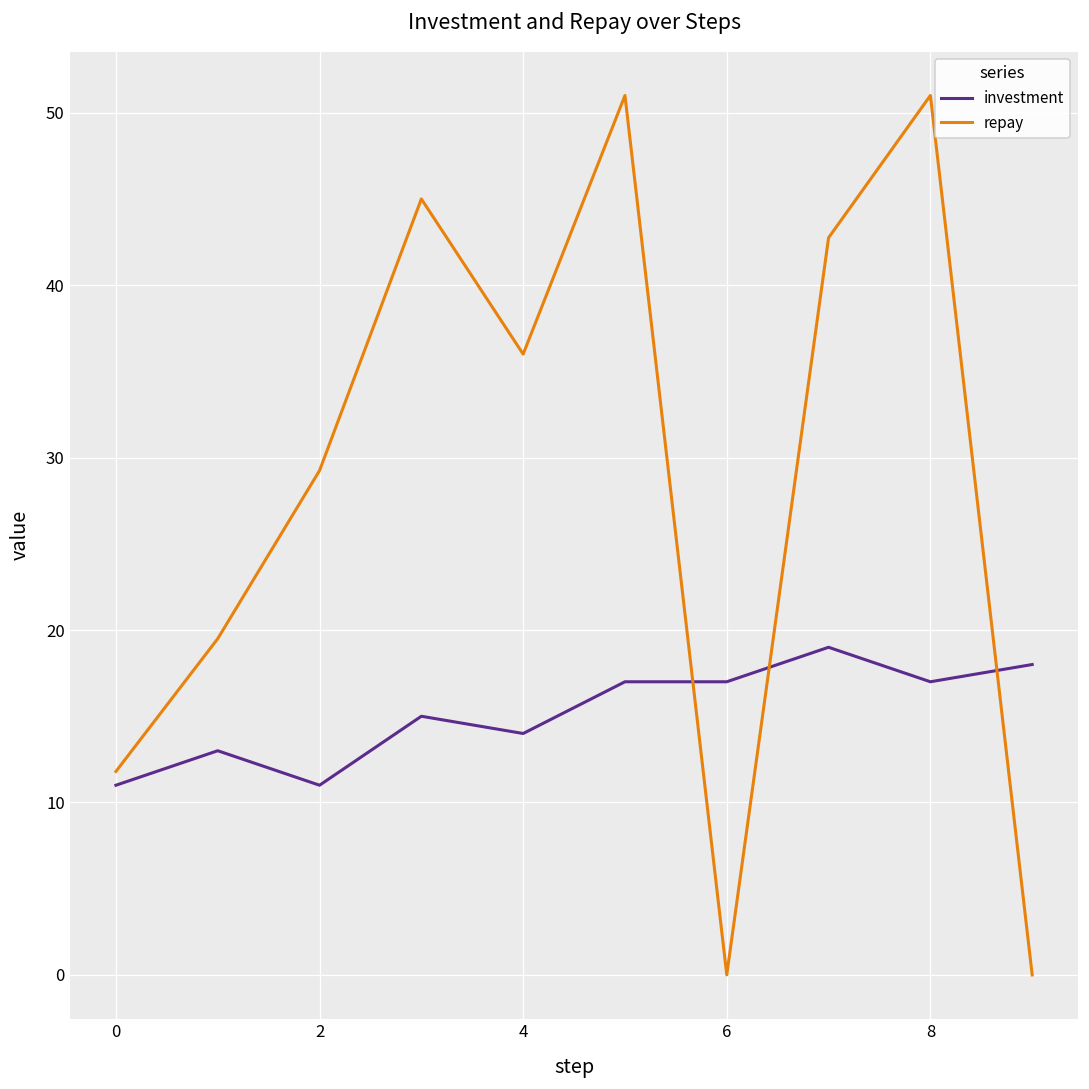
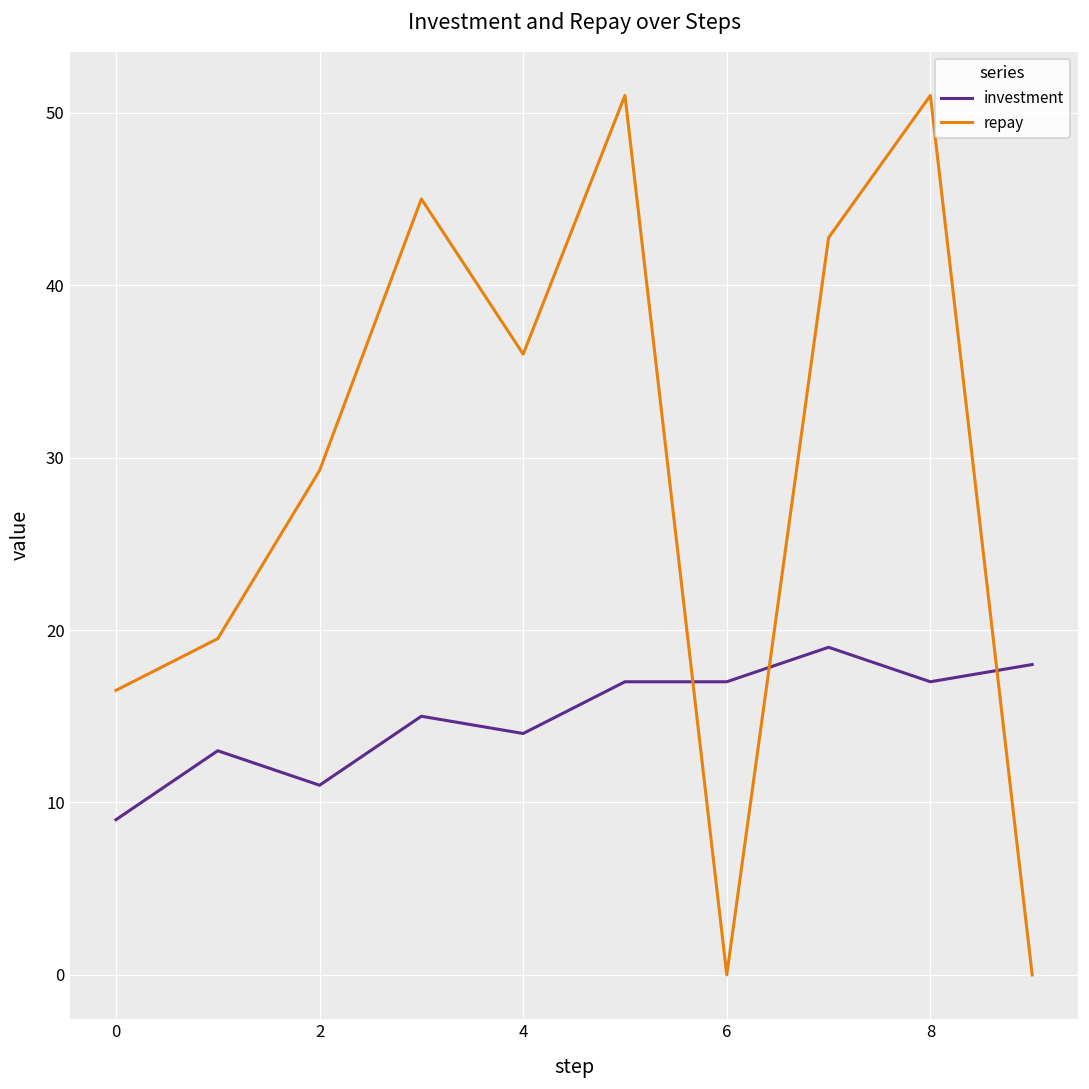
investment, 0: 11 -> 9
repay, 0: 11.8 -> 16.5
